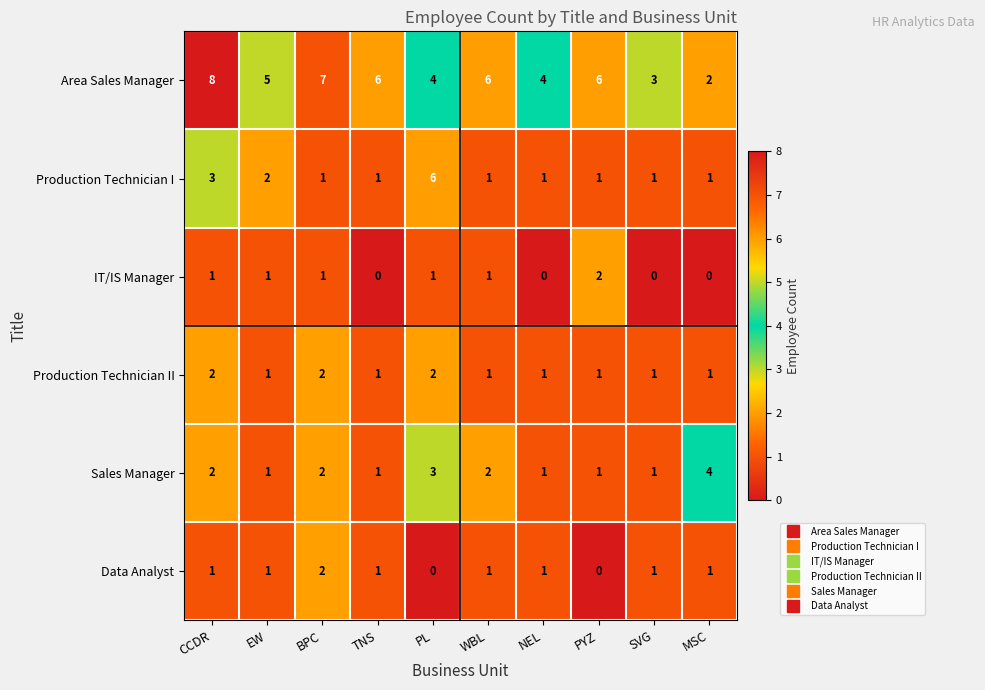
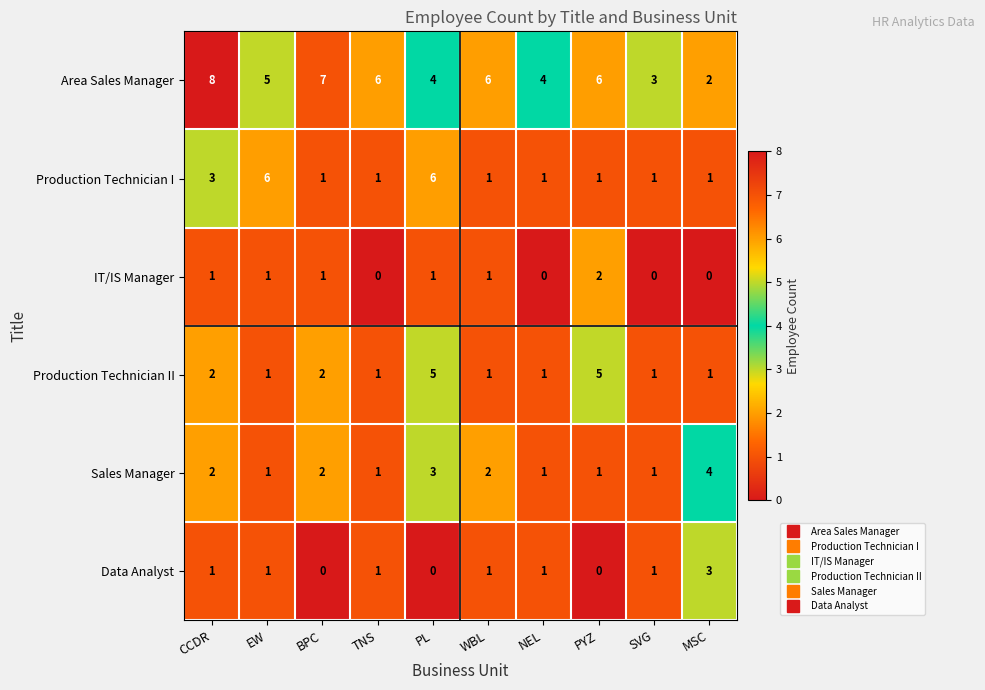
Production Technician I, EW: 2 -> 6
Production Technician II, PL: 2 -> 5
Production Technician II, PYZ: 1 -> 5
Data Analyst, BPC: 2 -> 0
Data Analyst, MSC: 1 -> 3
